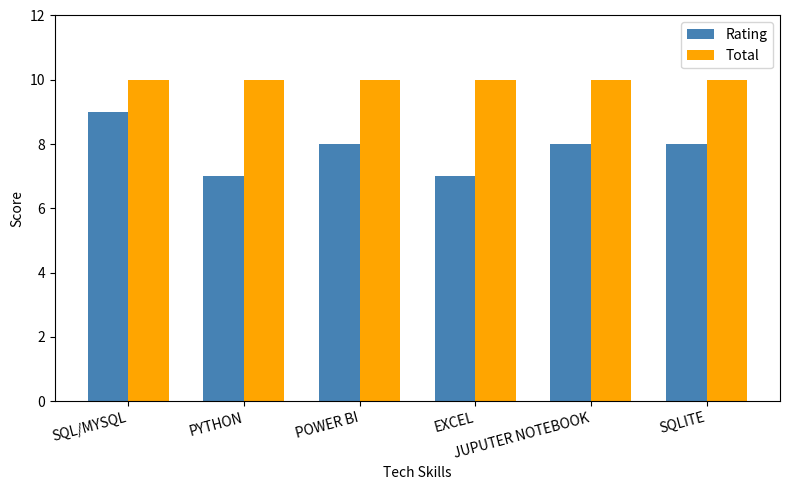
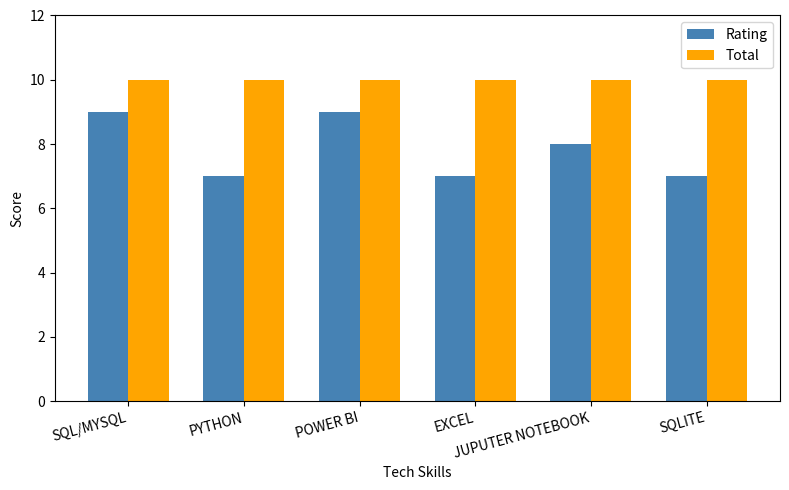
Rating, POWER BI: 8 -> 9
Rating, SQLITE: 8 -> 7
